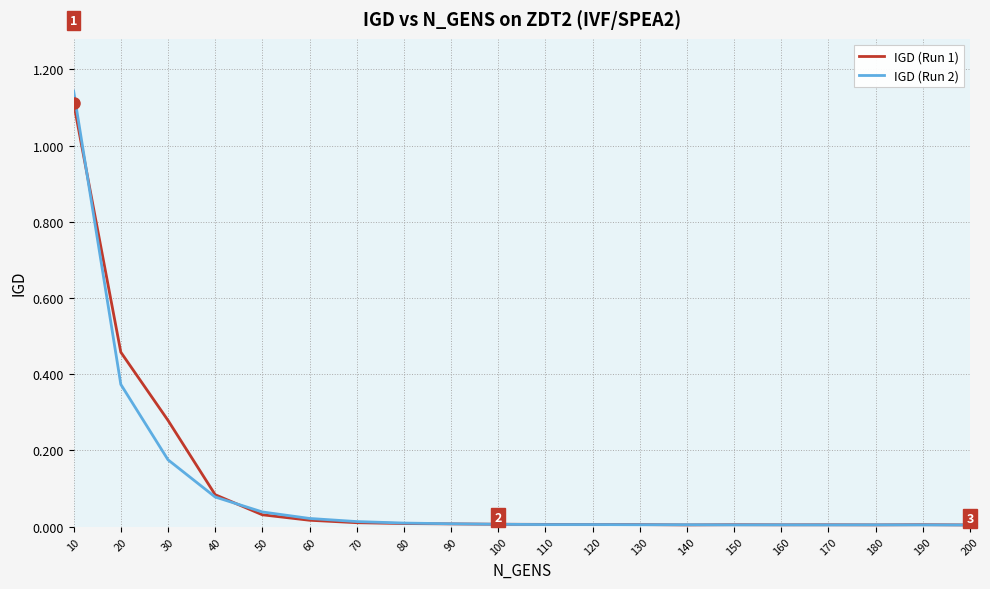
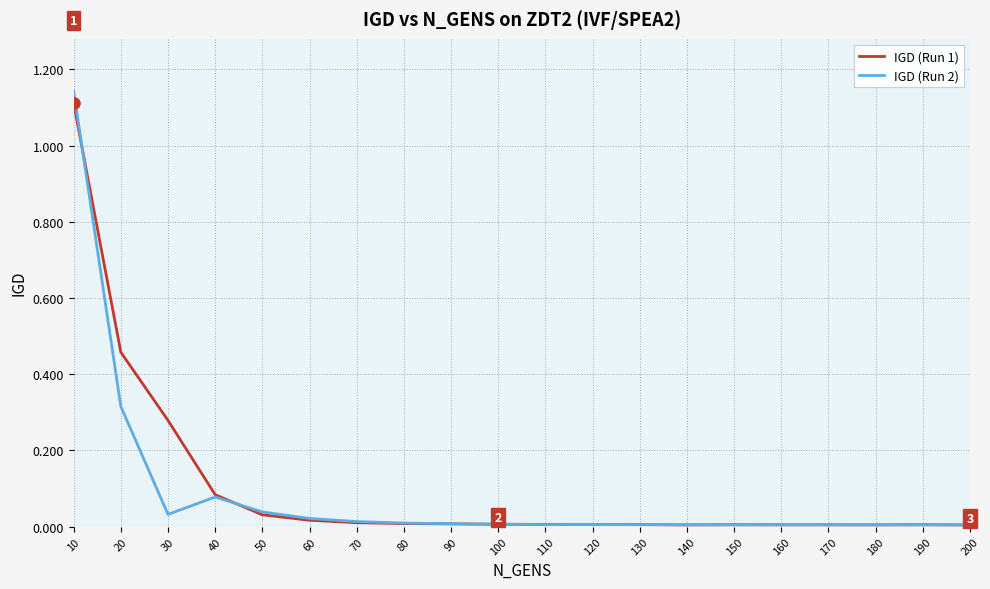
IGD (Run 2), 20: 0.37 -> 0.32
IGD (Run 2), 30: 0.18 -> 0.03
